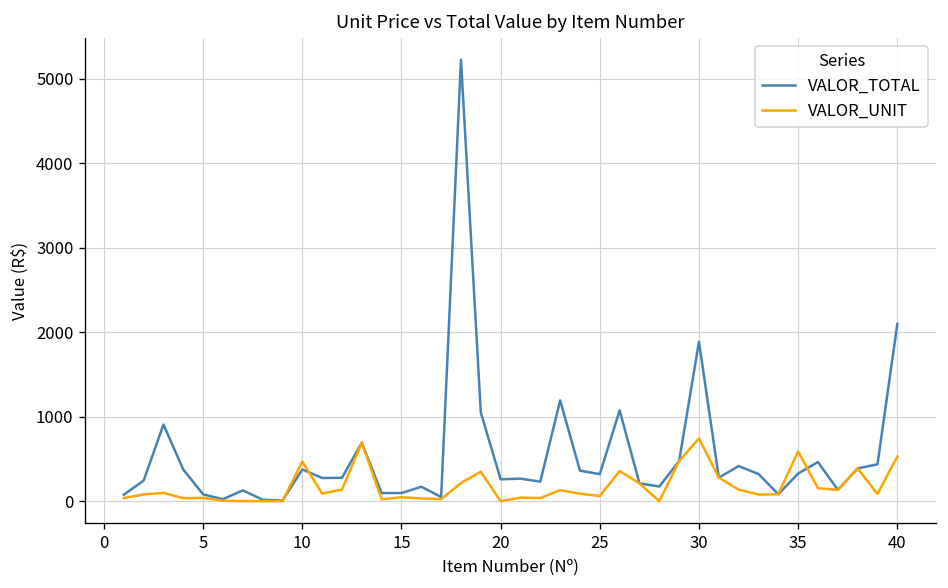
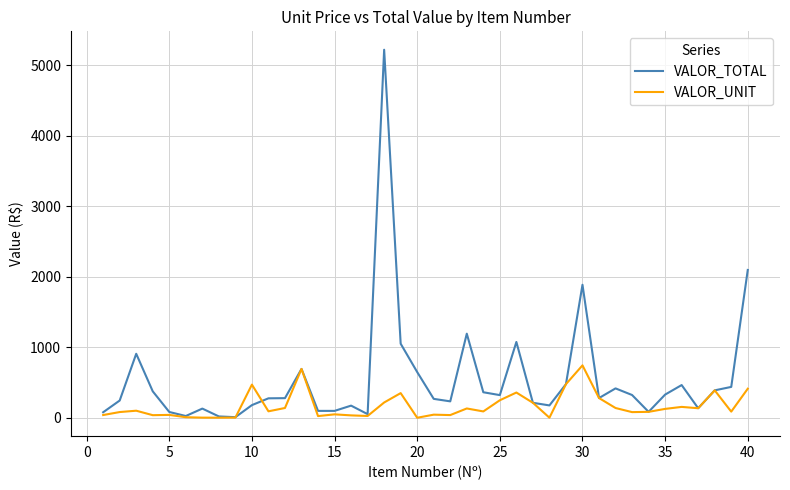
VALOR_TOTAL, 10: 400 -> 200
VALOR_TOTAL, 20: 300 -> 600
VALOR_UNIT, 25: 100 -> 200
VALOR_UNIT, 35: 600 -> 100
VALOR_UNIT, 40: 500 -> 400
